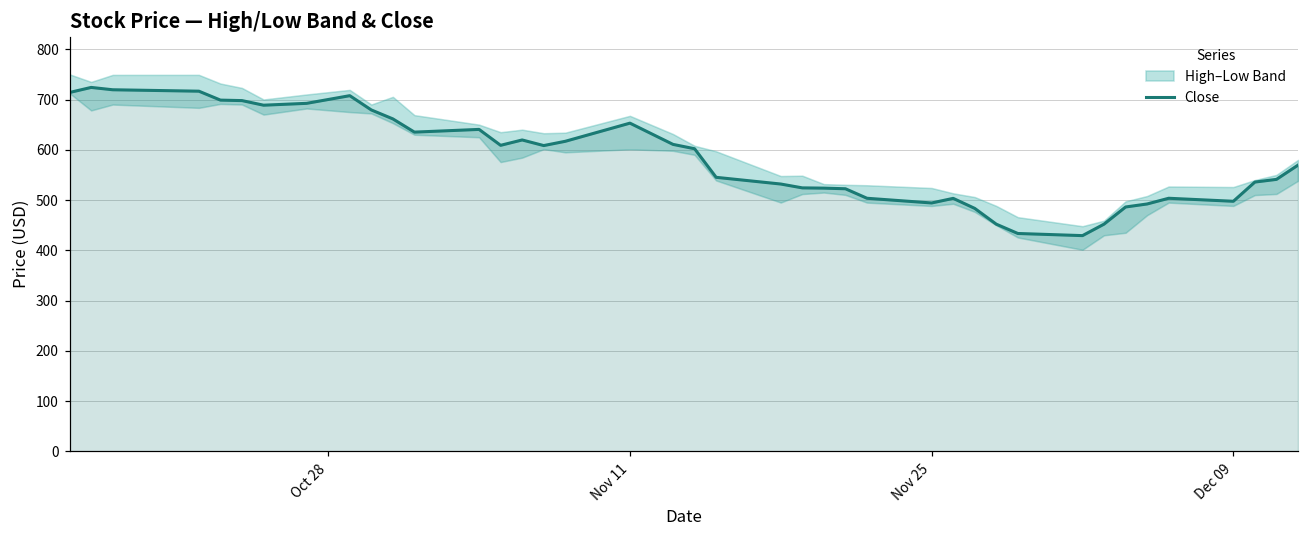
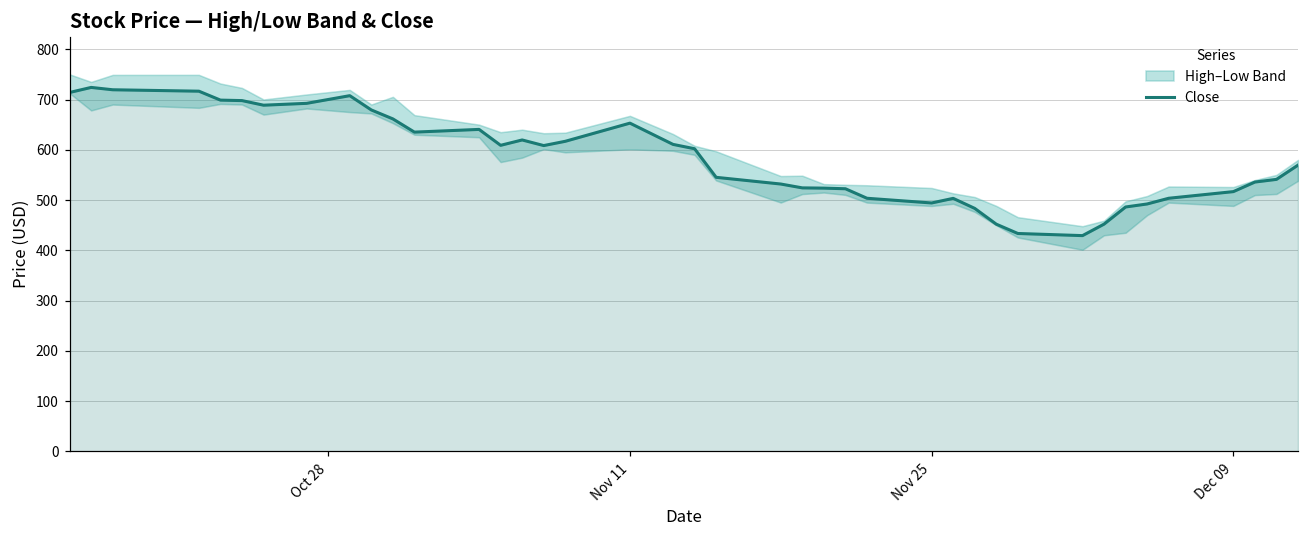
Close, Dec 09: 500 -> 520
